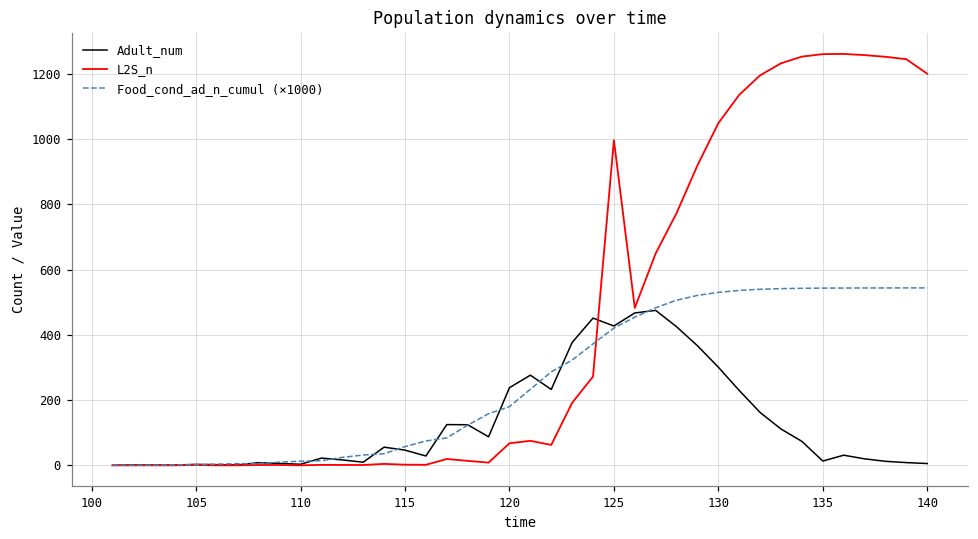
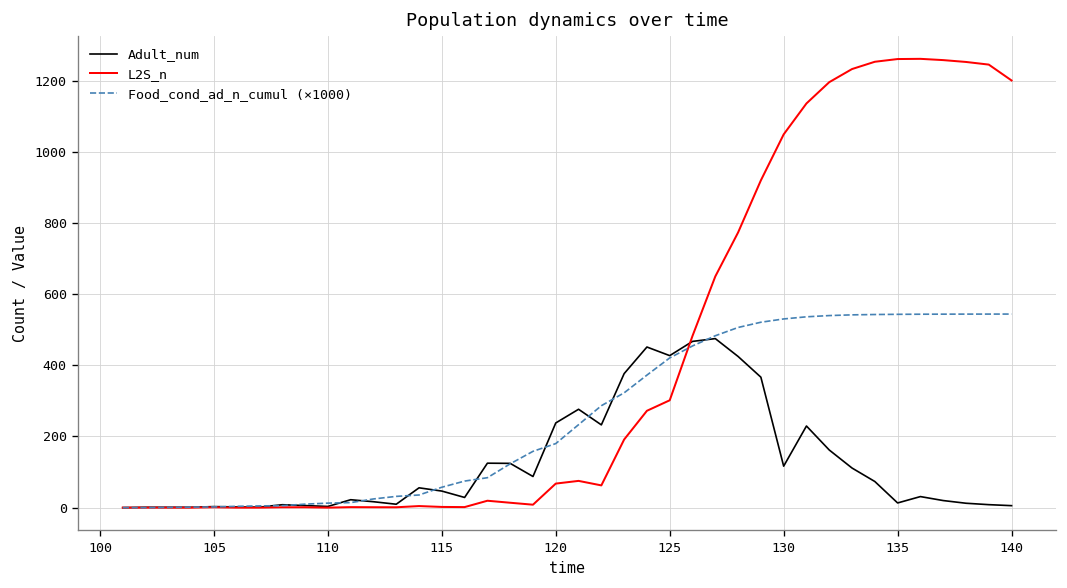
L2S_n, 125: 1000 -> 300
Adult_num, 130: 300 -> 120
